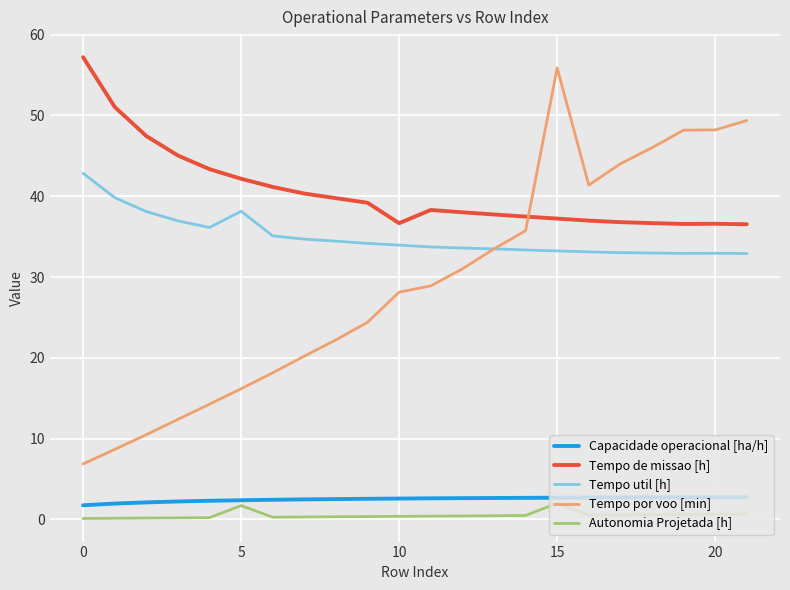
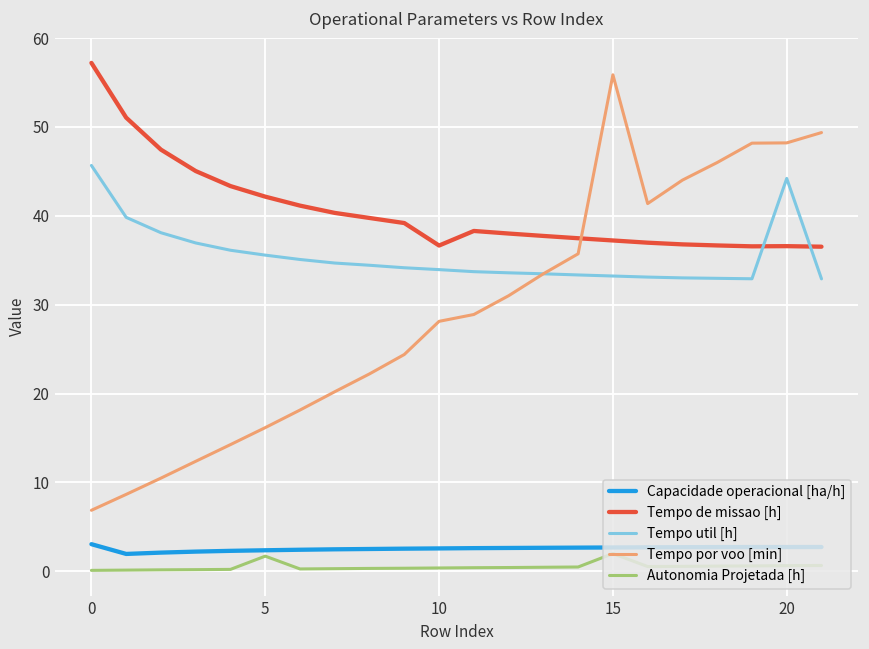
Capacidade operacional [ha/h], 0: 2 -> 3
Tempo util [h], 0: 43 -> 46
Tempo util [h], 5: 38 -> 36
Tempo util [h], 20: 33 -> 44
